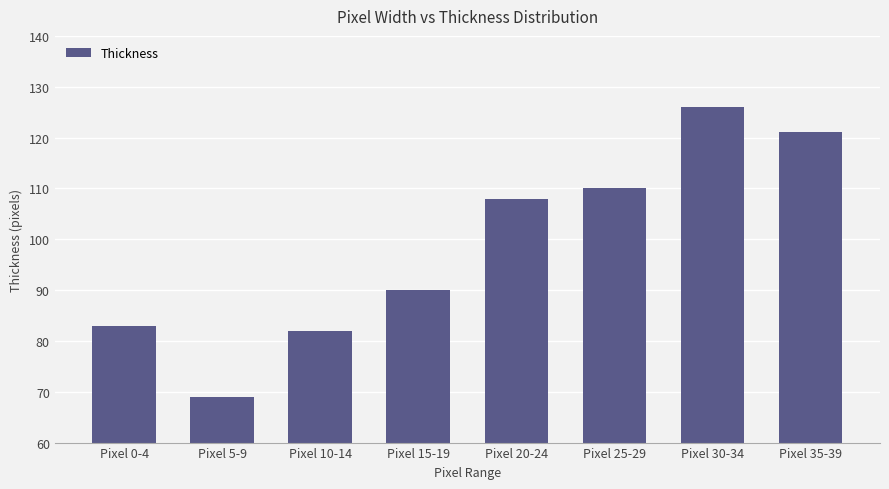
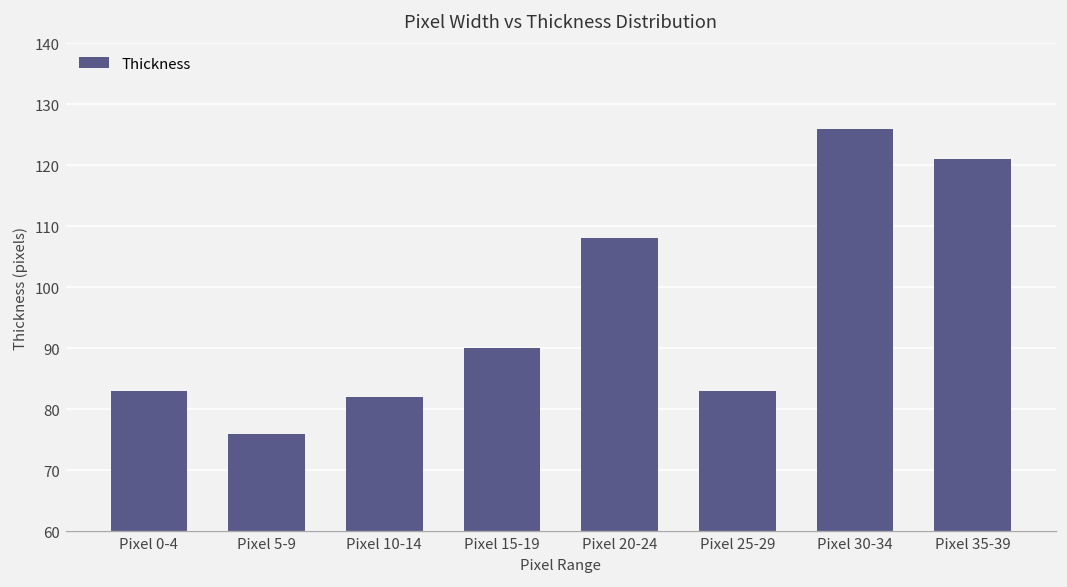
Pixel 5-9: 69 -> 76
Pixel 25-29: 110 -> 83
